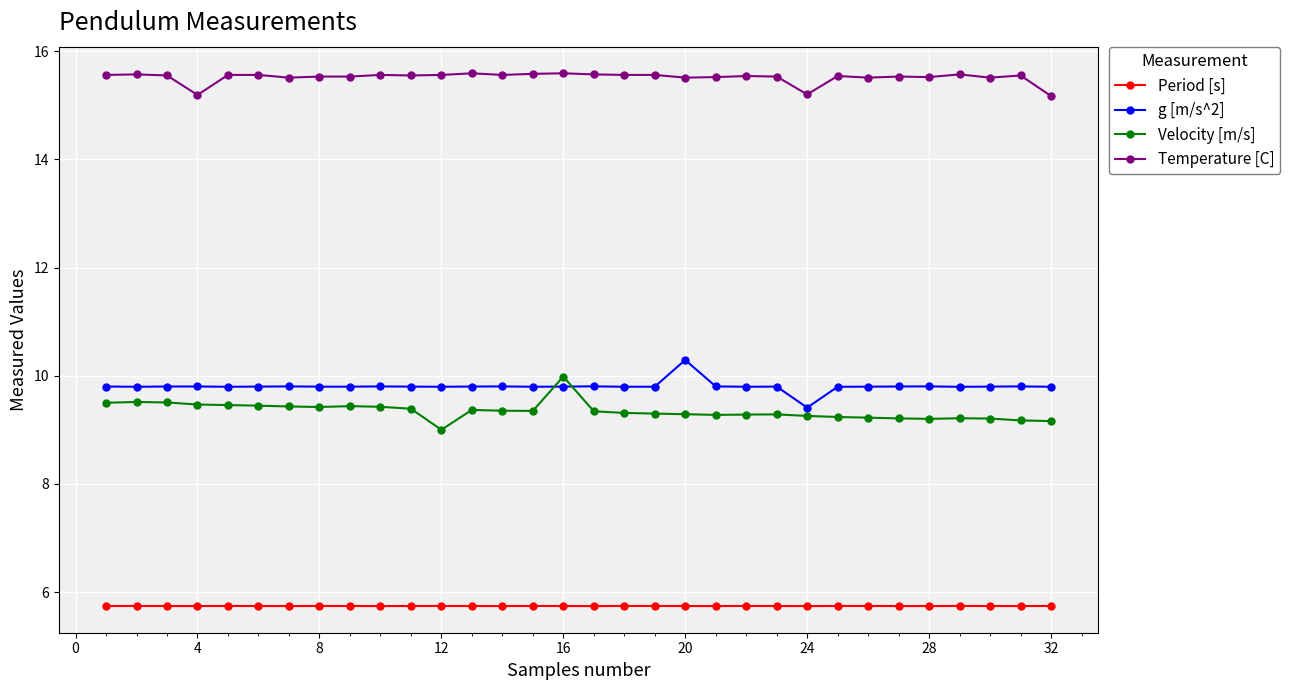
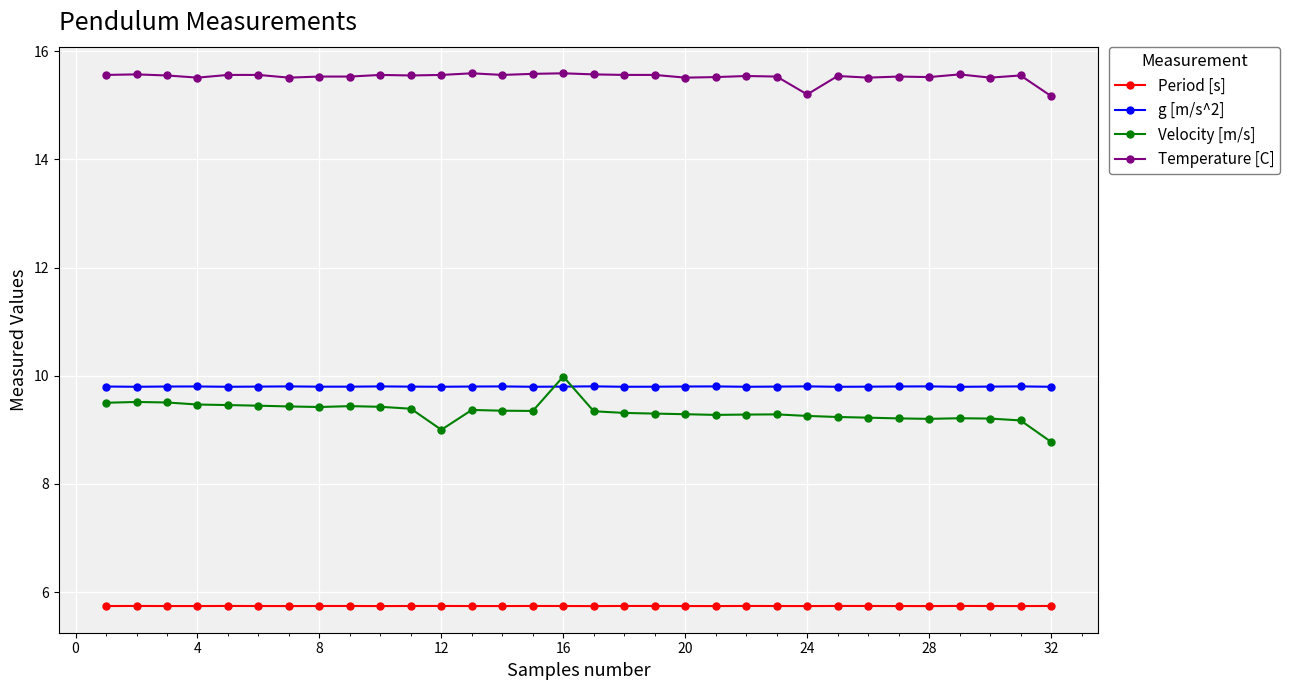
Temperature [C], 4: 15.2 -> 15.5
g [m/s^2], 20: 10.3 -> 9.8
g [m/s^2], 24: 9.4 -> 9.8
Velocity [m/s], 32: 9.2 -> 8.8
